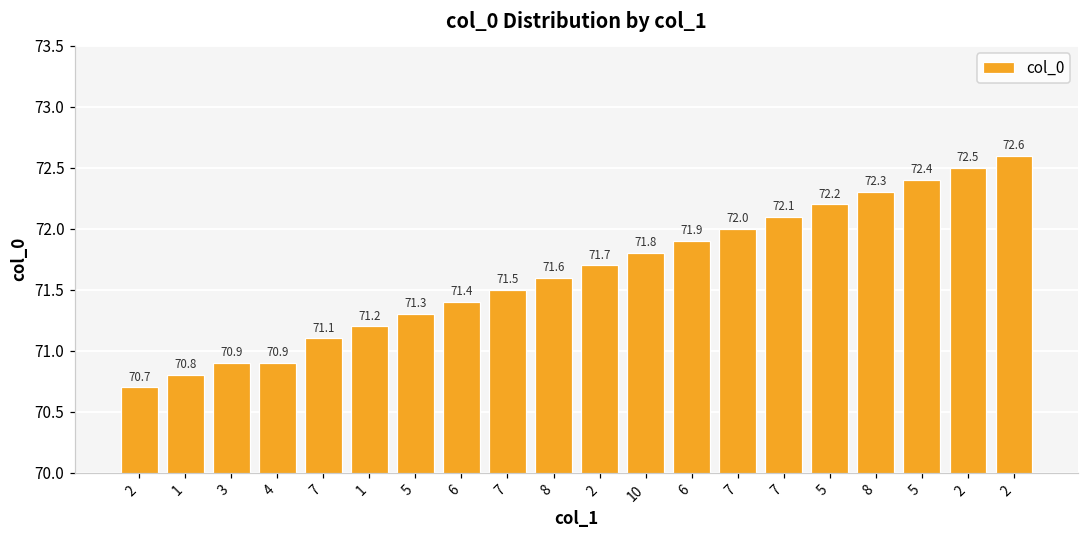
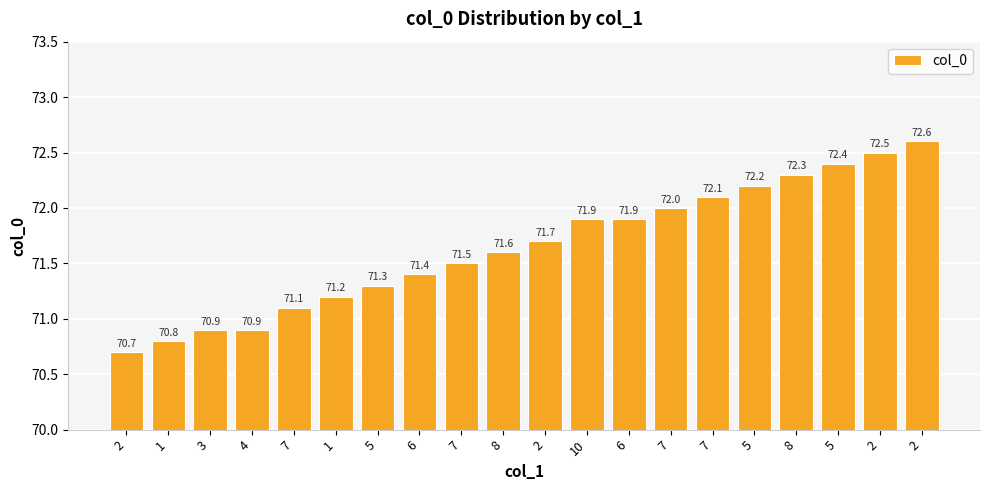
10: 71.8 -> 71.9
